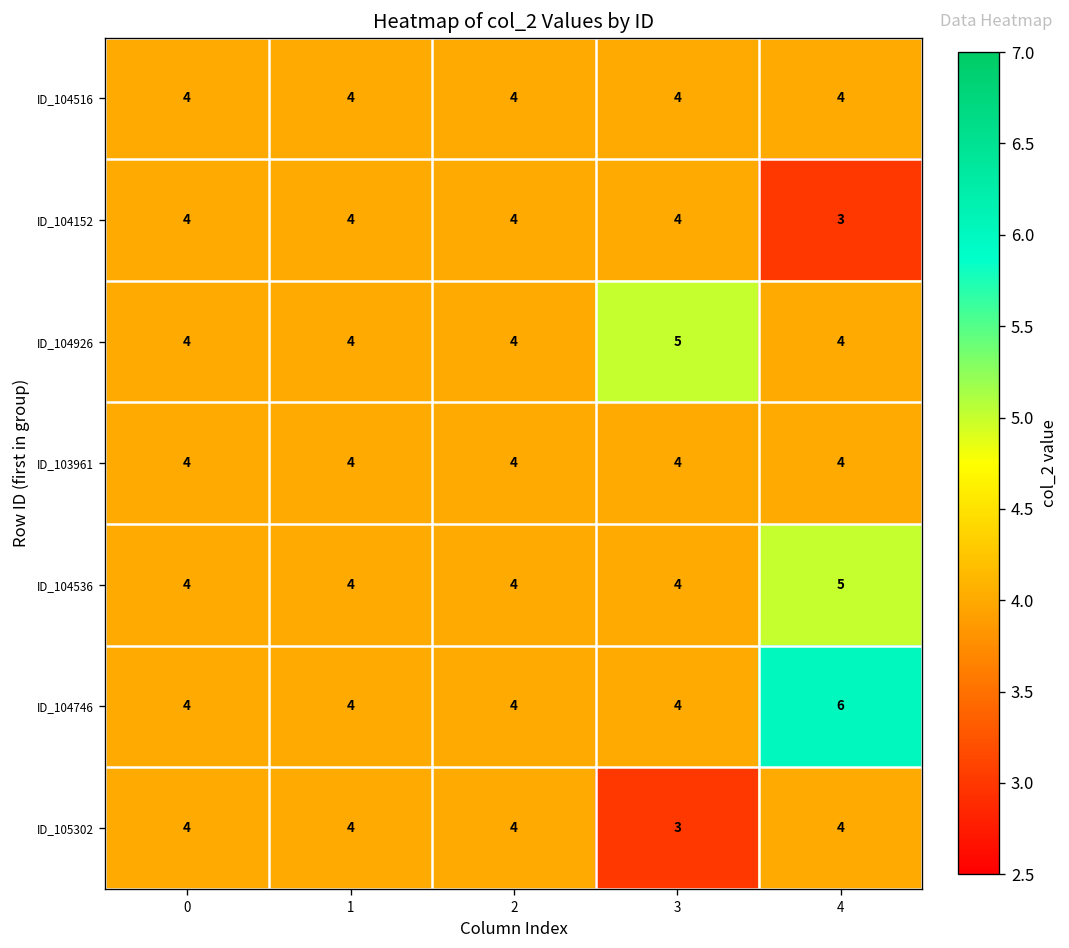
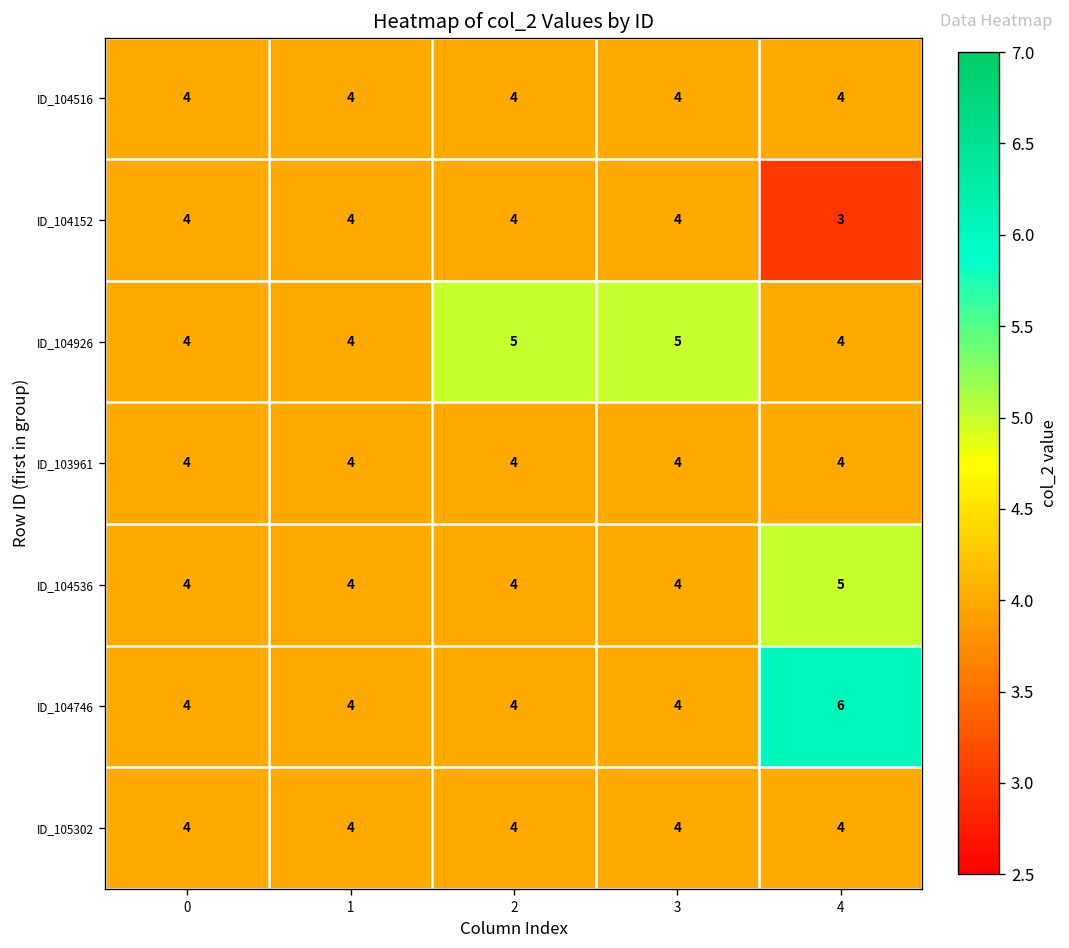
ID_104926, 2: 4 -> 5
ID_105302, 3: 3 -> 4
